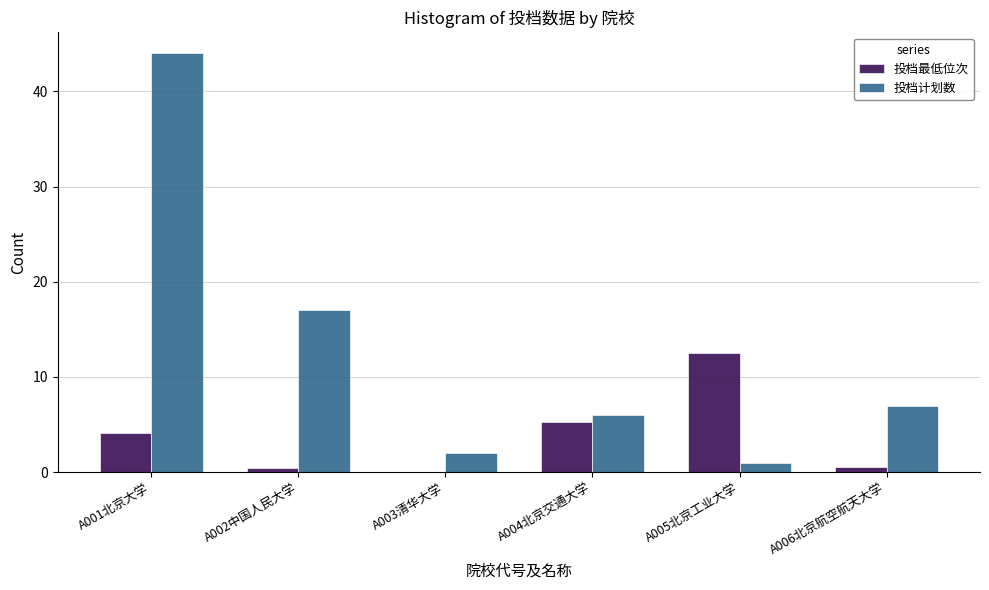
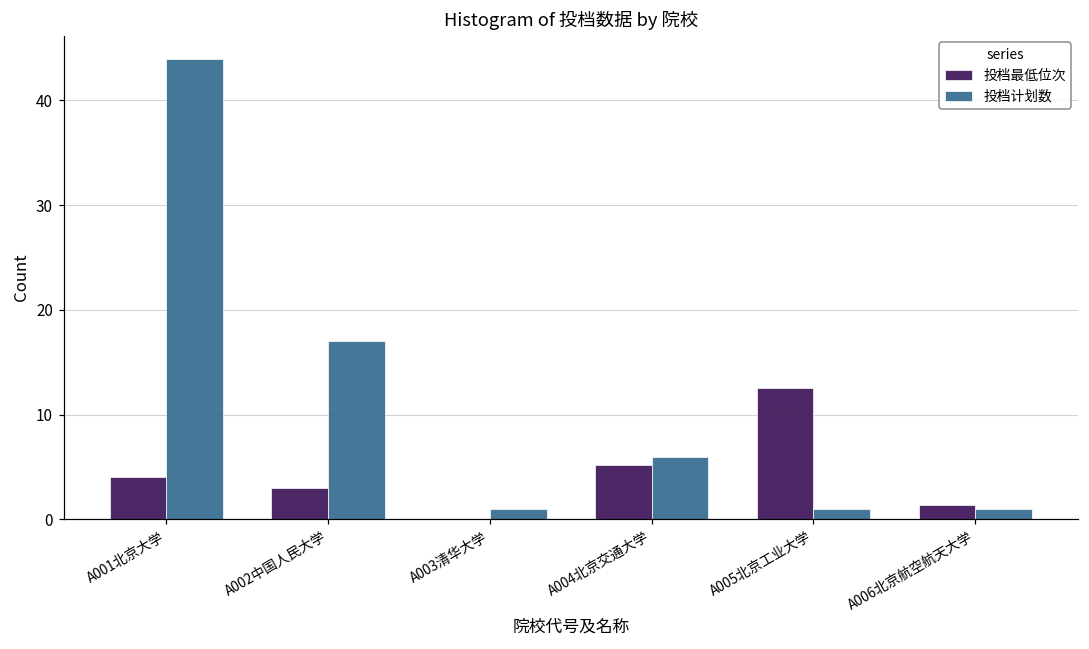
投档最低位次, A002中国人民大学: 0 -> 3
投档计划数, A003清华大学: 2 -> 1
投档最低位次, A006北京航空航天大学: 0.5 -> 1.4
投档计划数, A006北京航空航天大学: 7 -> 1
